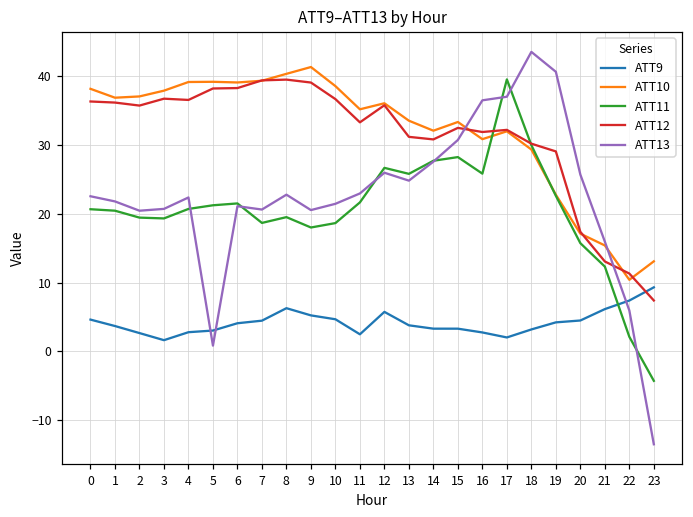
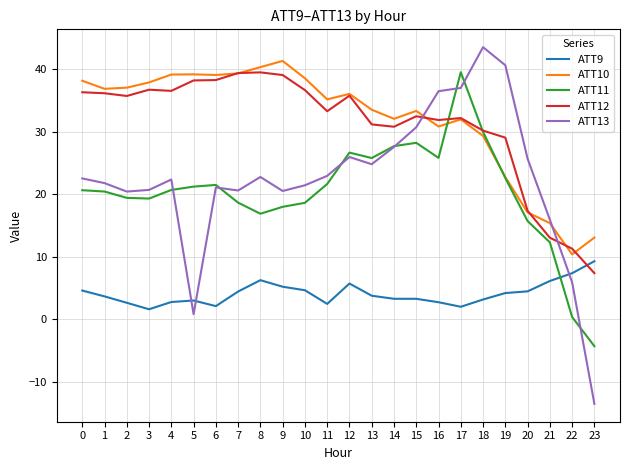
ATT9, 6: 4 -> 2
ATT11, 8: 20 -> 17
ATT11, 22: 2 -> 0
